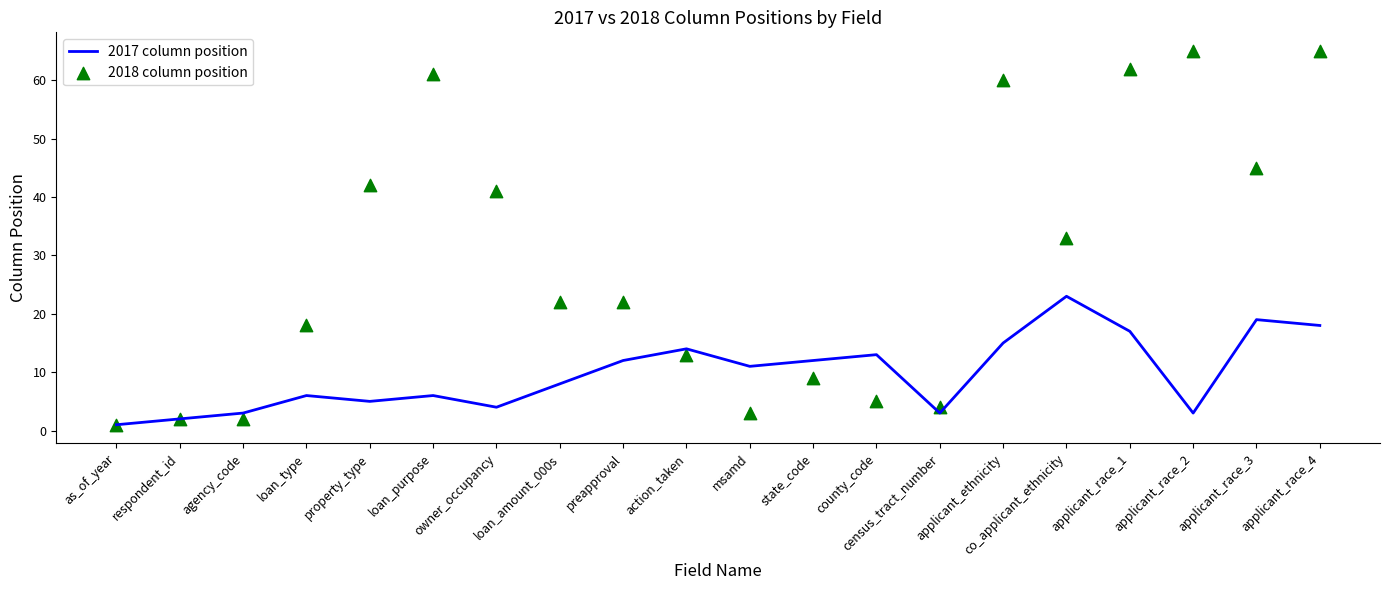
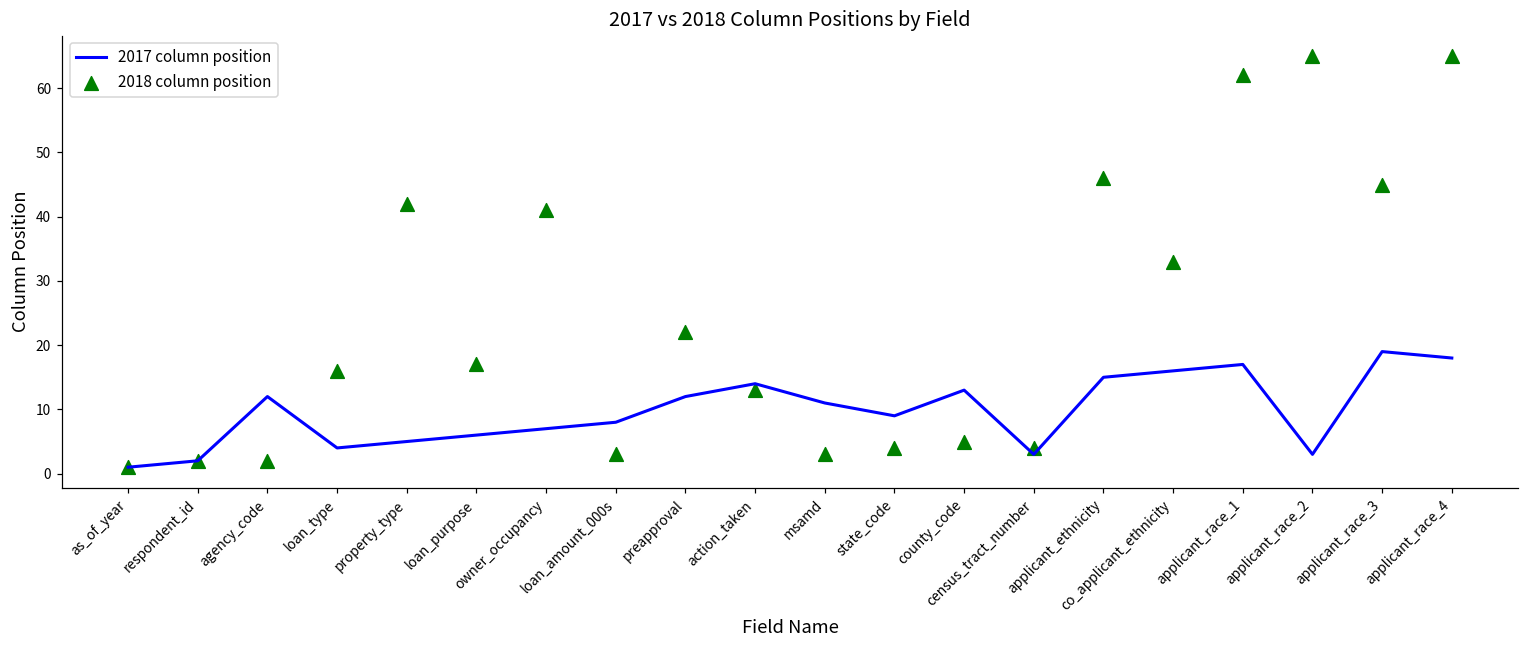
2017 column position, agency_code: 3 -> 12
2017 column position, loan_type: 6 -> 4
2018 column position, loan_type: 18 -> 16
2018 column position, loan_purpose: 61 -> 17
2017 column position, owner_occupancy: 4 -> 7
2018 column position, loan_amount_000s: 22 -> 3
2017 column position, state_code: 12 -> 9
2018 column position, state_code: 9 -> 4
2018 column position, applicant_ethnicity: 60 -> 46
2017 column position, co_applicant_ethnicity: 23 -> 16
